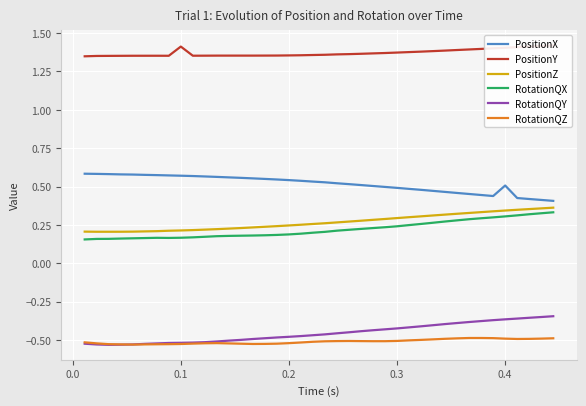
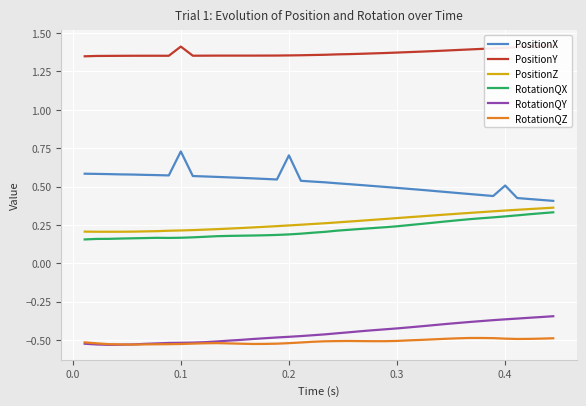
PositionX, 0.1: 0.57 -> 0.73
PositionX, 0.2: 0.54 -> 0.70
